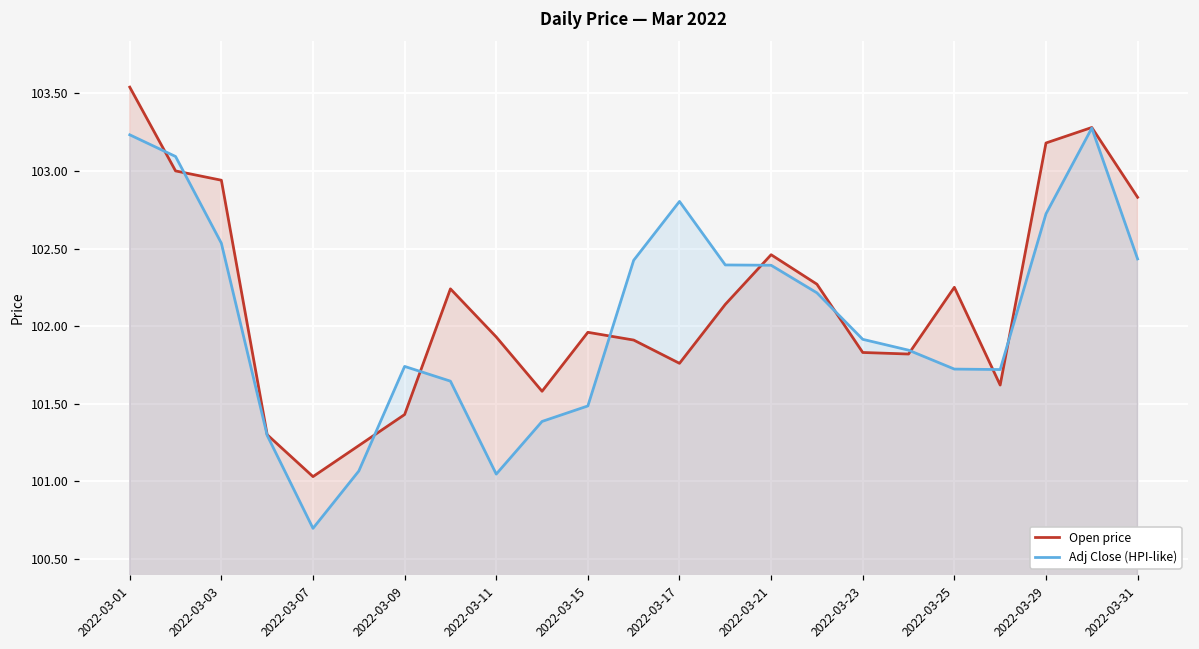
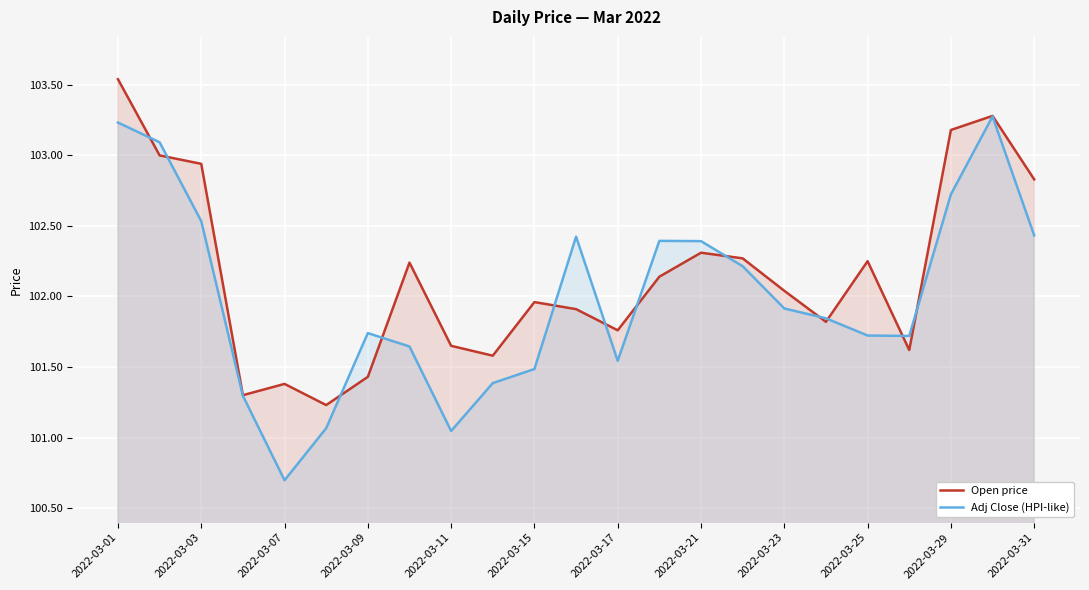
Open price, 2022-03-07: 101.03 -> 101.38
Open price, 2022-03-11: 101.93 -> 101.65
Adj Close (HPI-like), 2022-03-17: 102.80 -> 101.54
Open price, 2022-03-21: 102.46 -> 102.31
Open price, 2022-03-23: 101.83 -> 102.04
